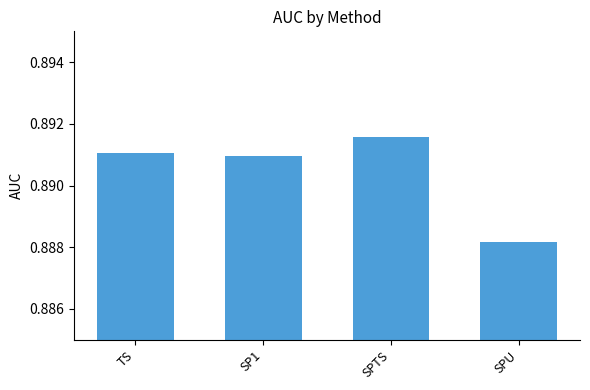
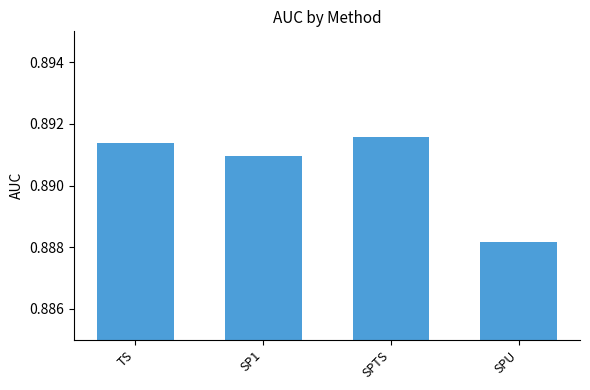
TS: 0.8911 -> 0.8914
